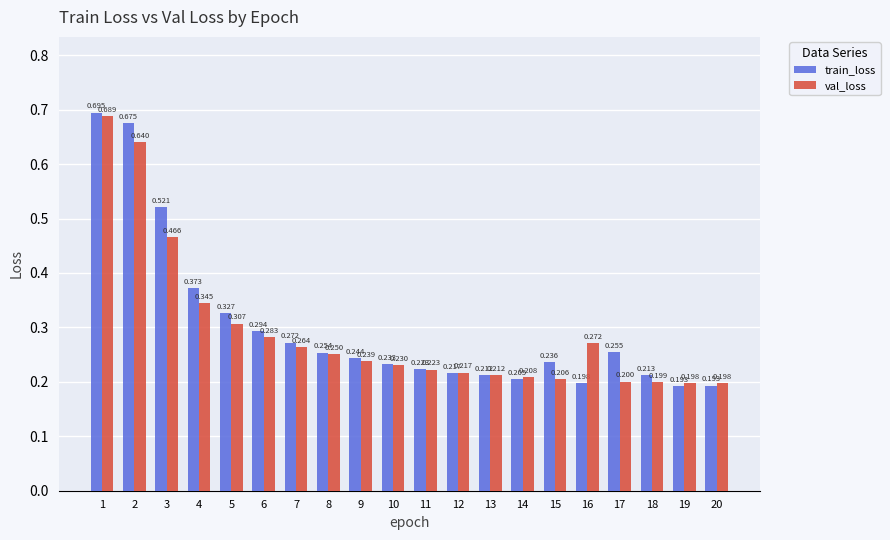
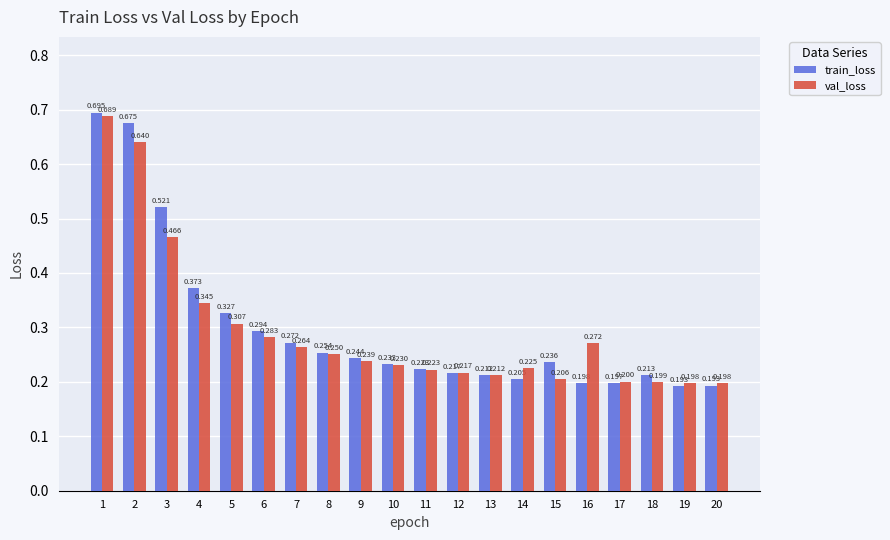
val_loss, 14: 0.208 -> 0.225
train_loss, 17: 0.255 -> 0.197
